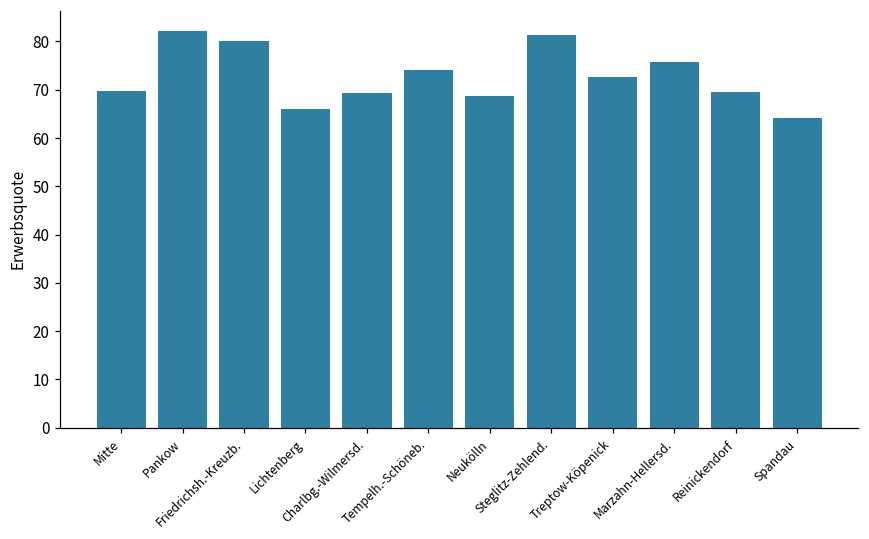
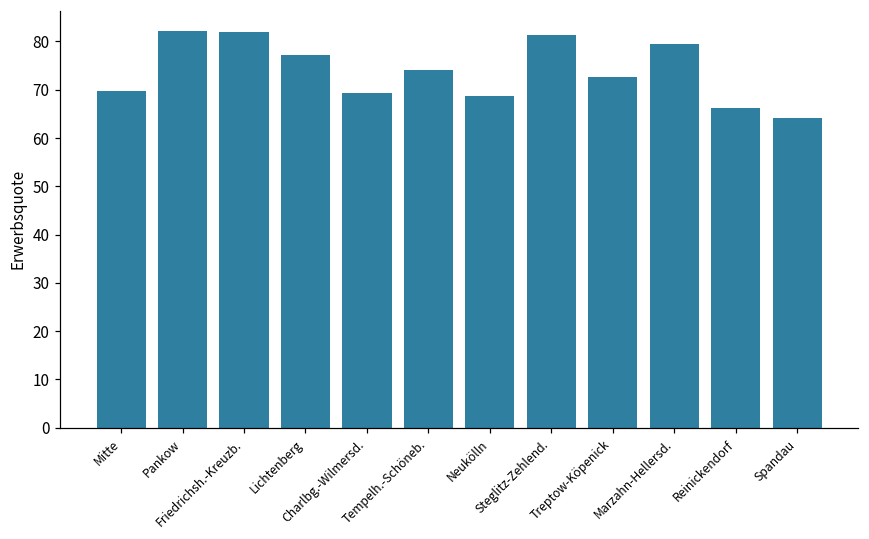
Friedrichsh.-Kreuzb.: 80 -> 82
Lichtenberg: 66 -> 77
Marzahn-Hellersd.: 76 -> 80
Reinickendorf: 70 -> 66
